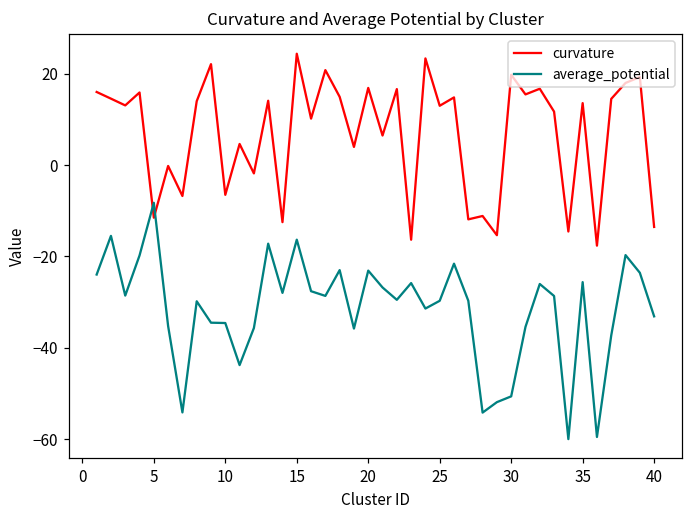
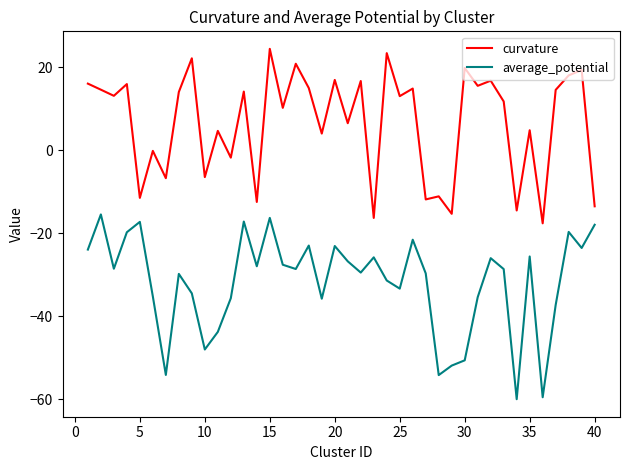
average_potential, 5: -8 -> -17
average_potential, 10: -35 -> -48
average_potential, 25: -30 -> -33
curvature, 35: 14 -> 5
average_potential, 40: -33 -> -18
